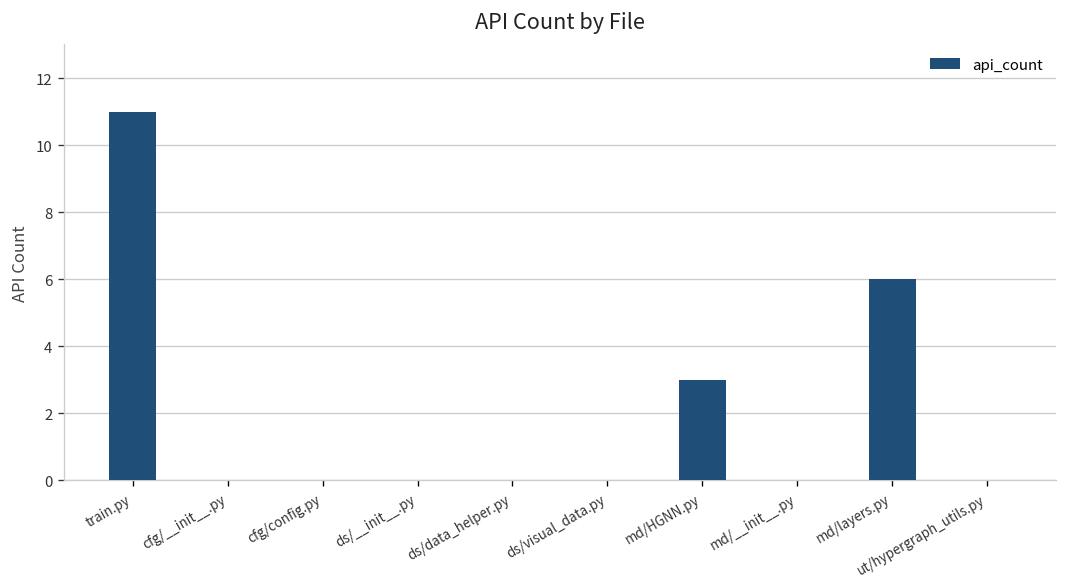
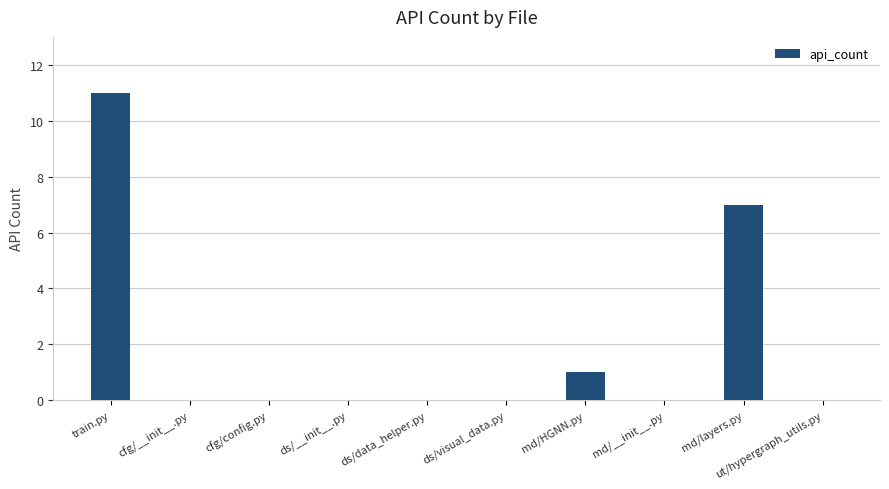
md/HGNN.py: 3 -> 1
md/layers.py: 6 -> 7
